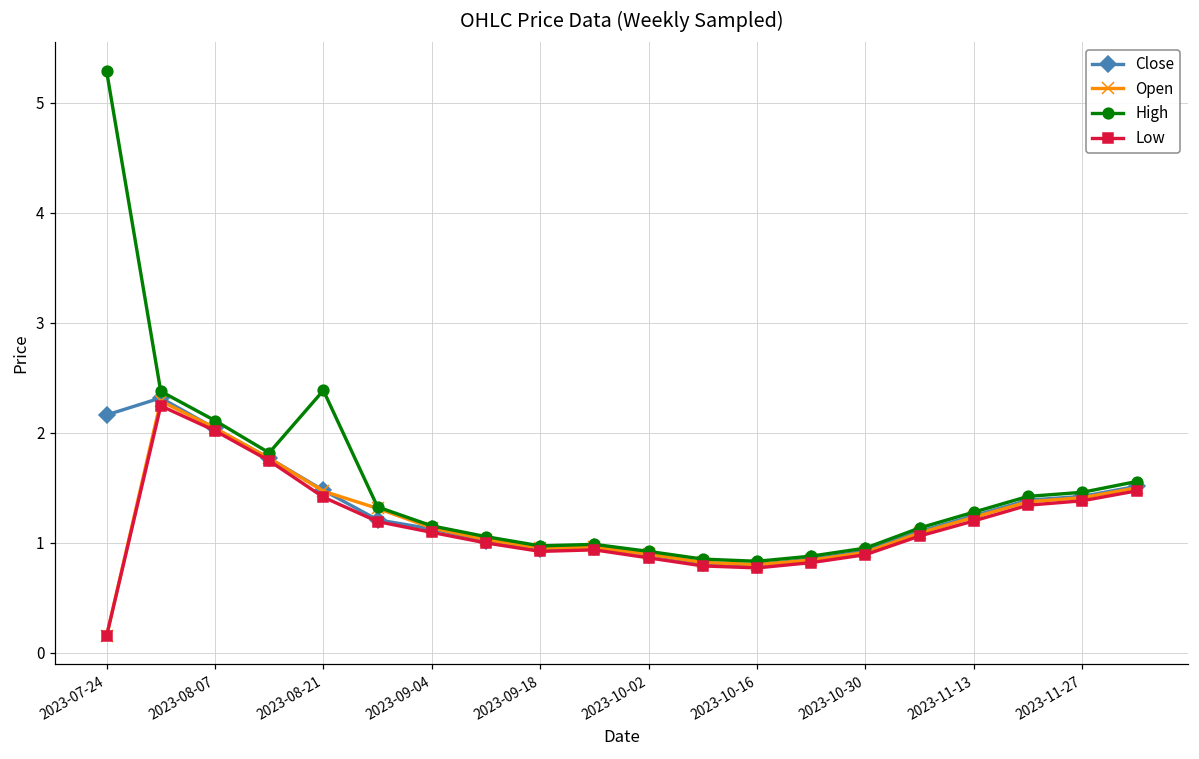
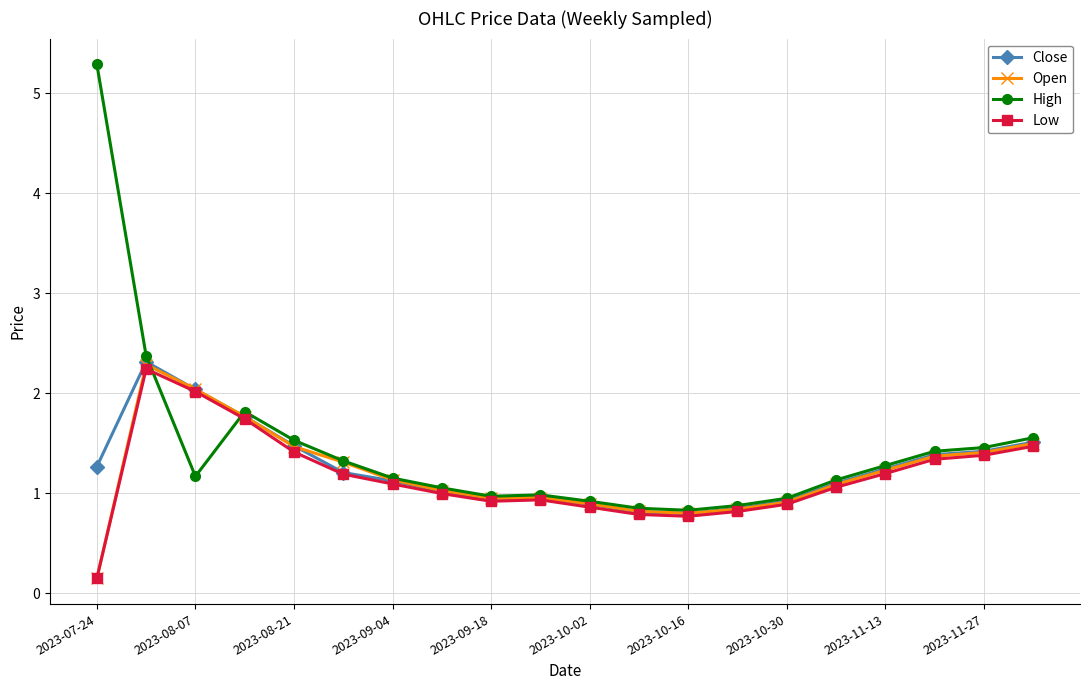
Close, 2023-07-24: 2.16 -> 1.27
High, 2023-08-07: 2.11 -> 1.17
High, 2023-08-21: 2.38 -> 1.53
